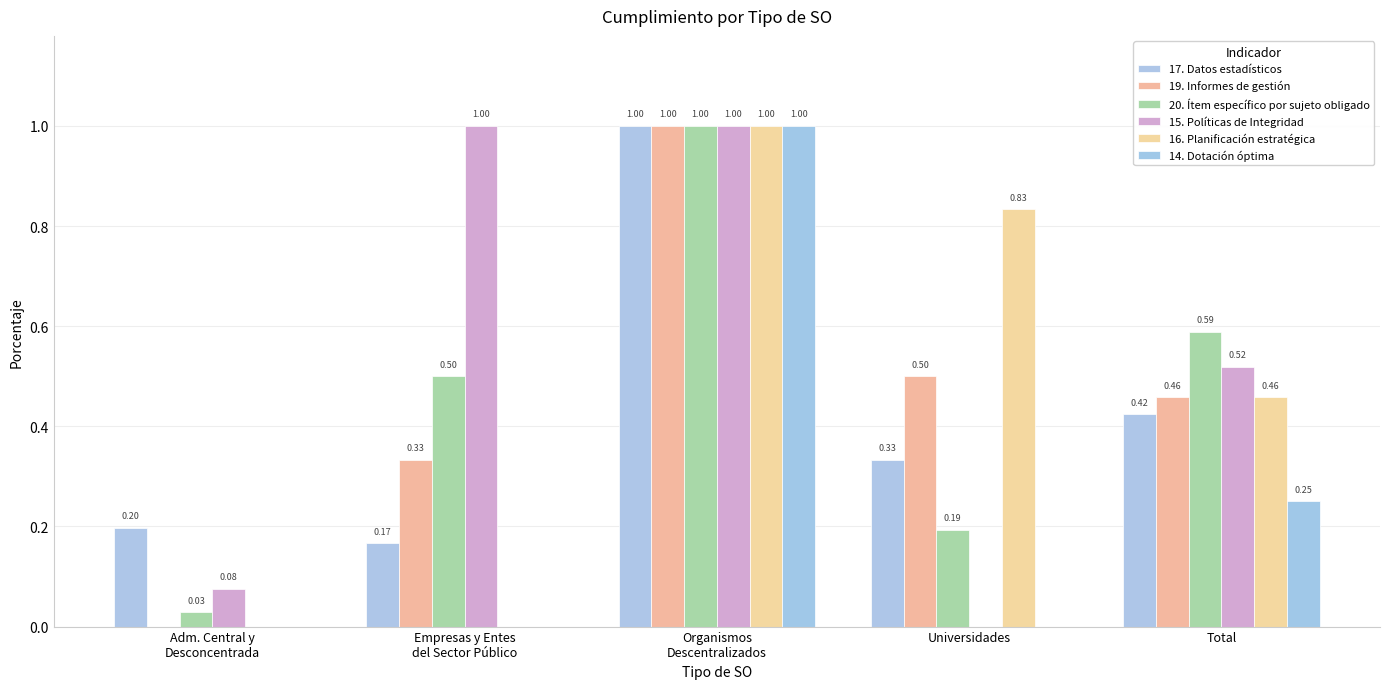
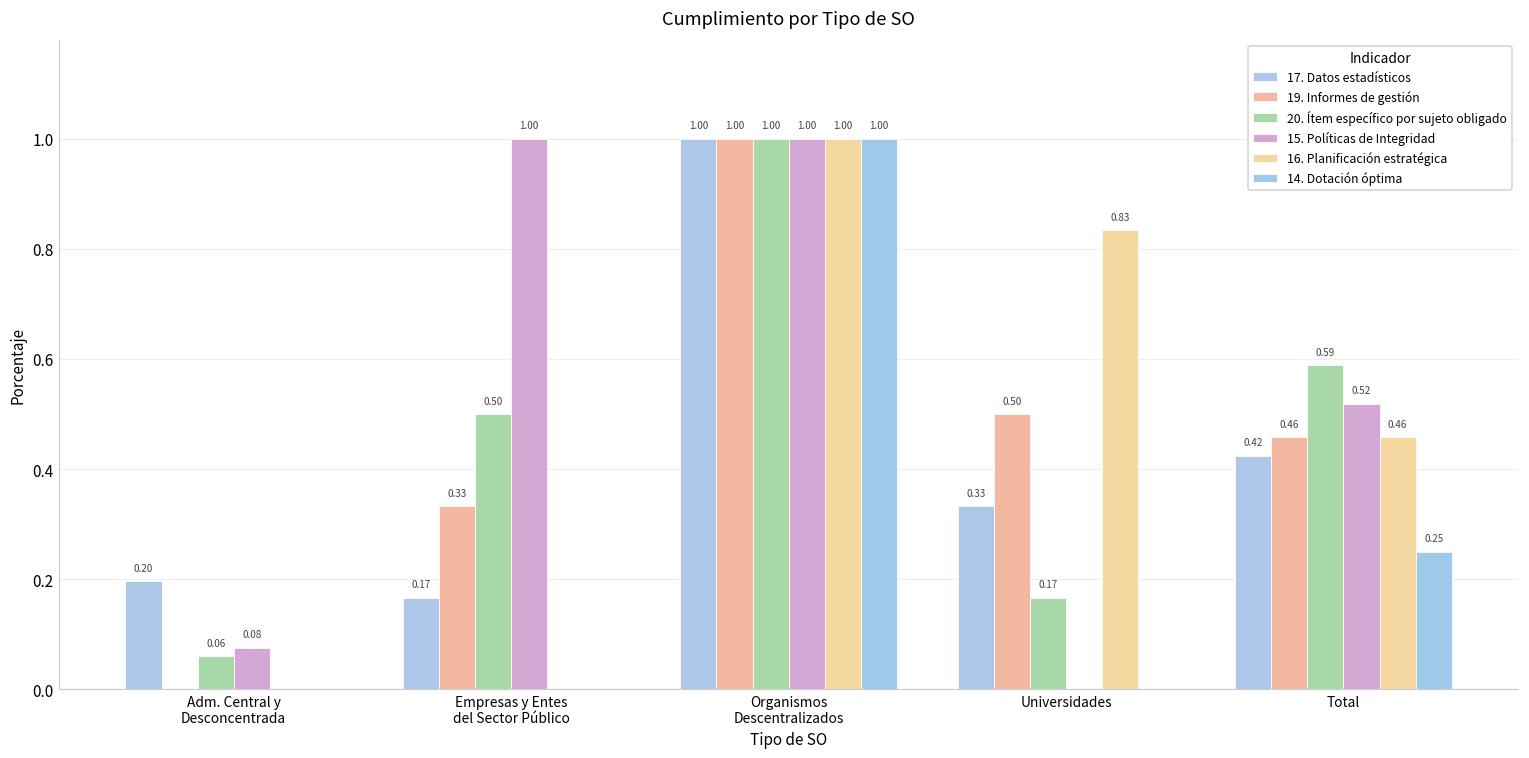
20. Ítem específico por sujeto obligado, Adm. Central y Desconcentrada: 0.03 -> 0.06
20. Ítem específico por sujeto obligado, Universidades: 0.19 -> 0.17
